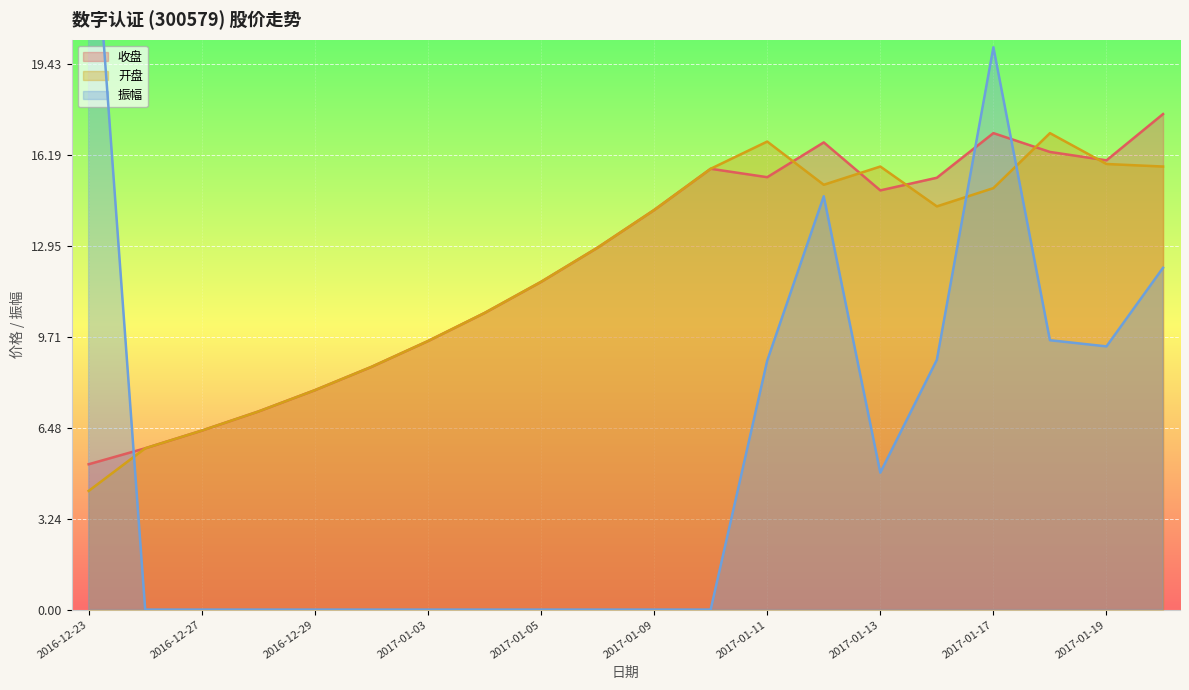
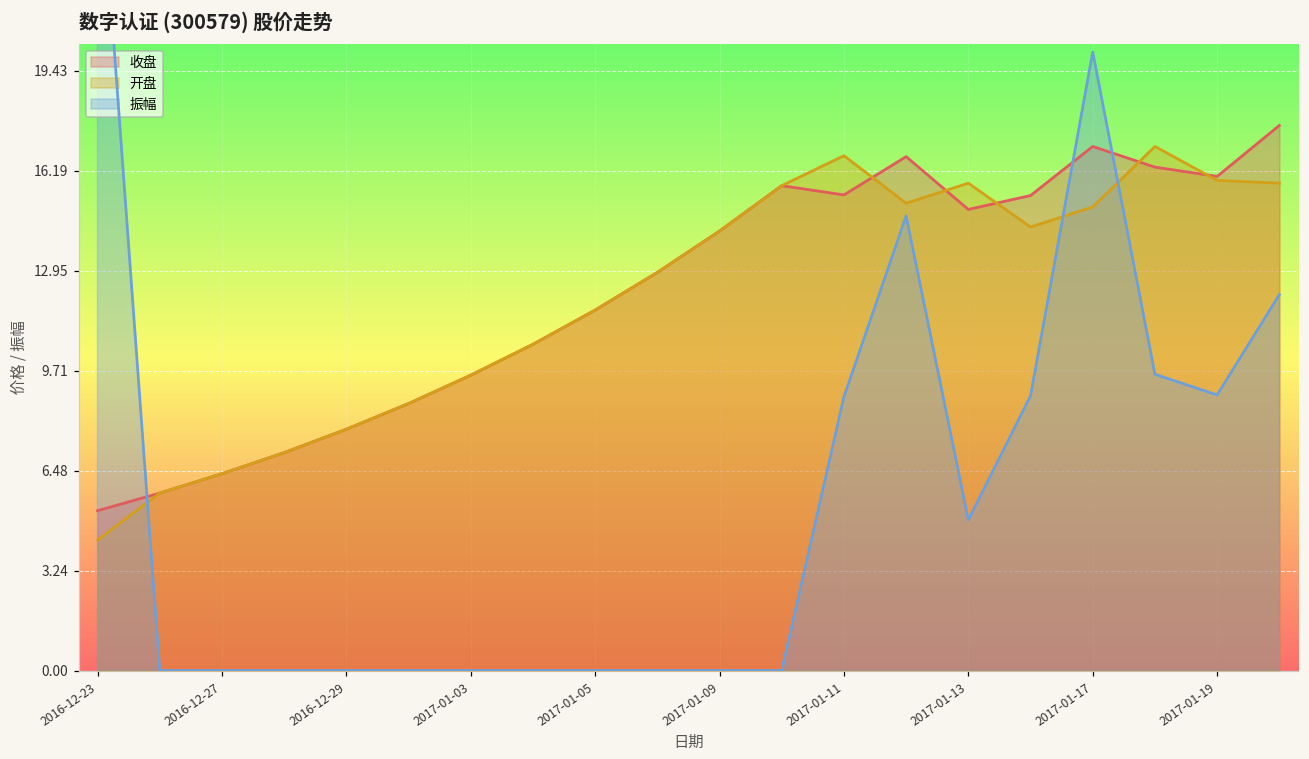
振幅, 2017-01-19: 9.4 -> 8.9
